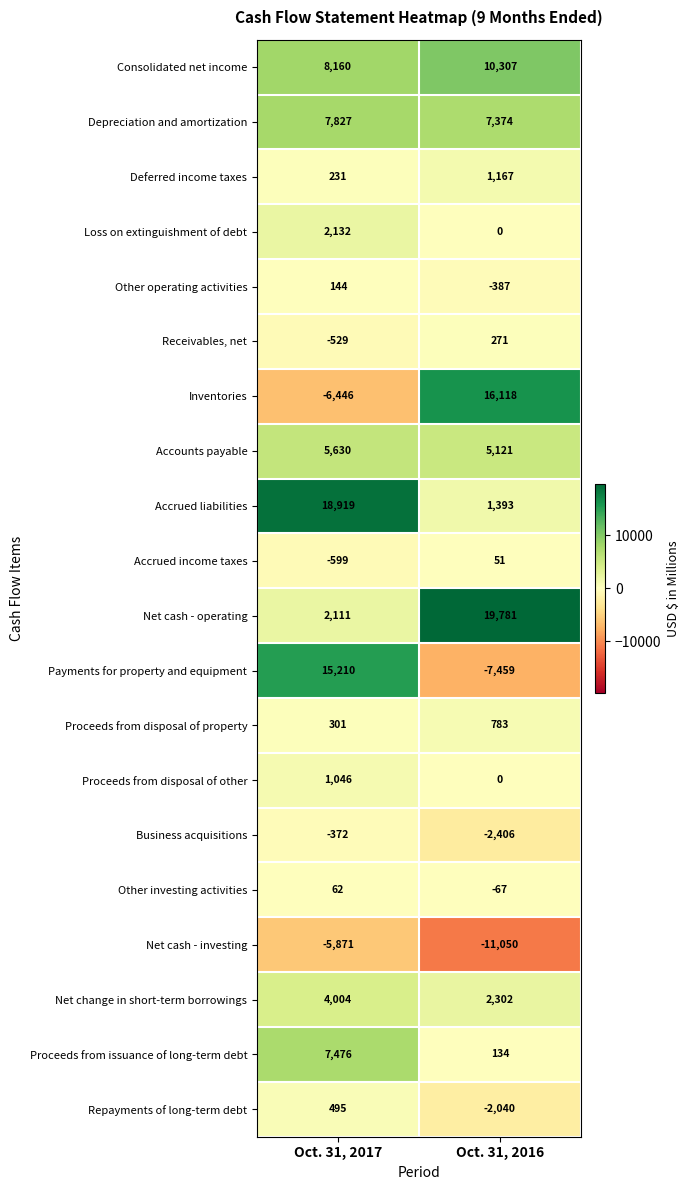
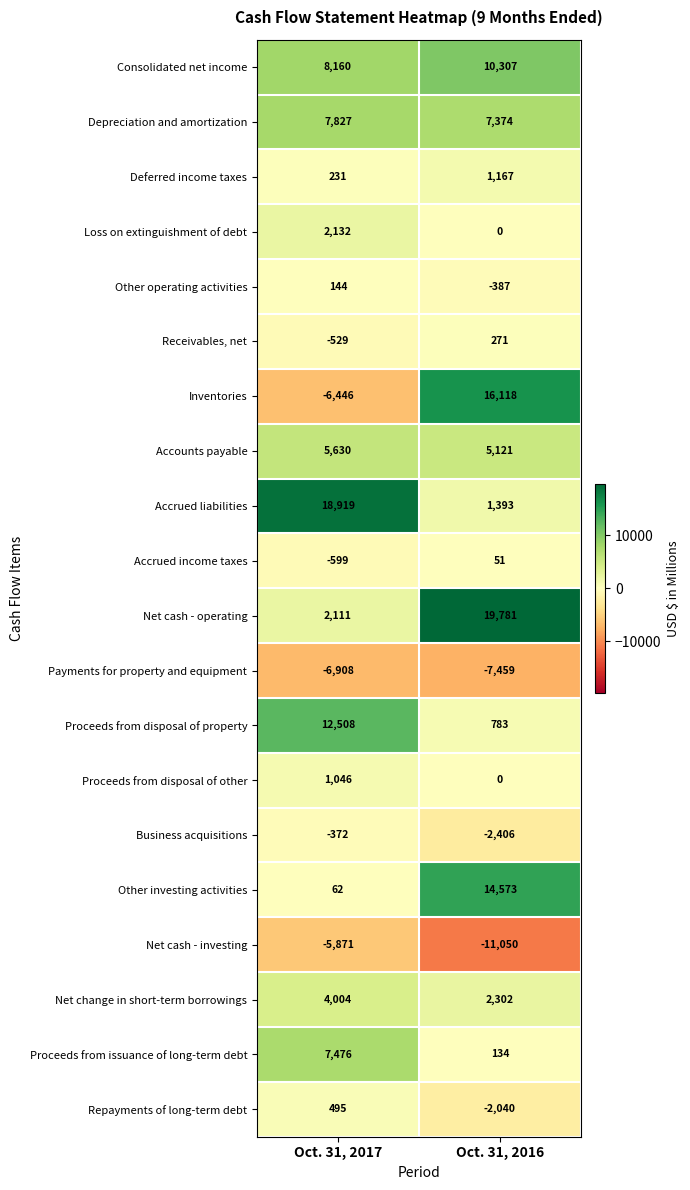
Payments for property and equipment, Oct. 31, 2017: 15,210 -> -6,908
Proceeds from disposal of property, Oct. 31, 2017: 301 -> 12,508
Other investing activities, Oct. 31, 2016: -67 -> 14,573
